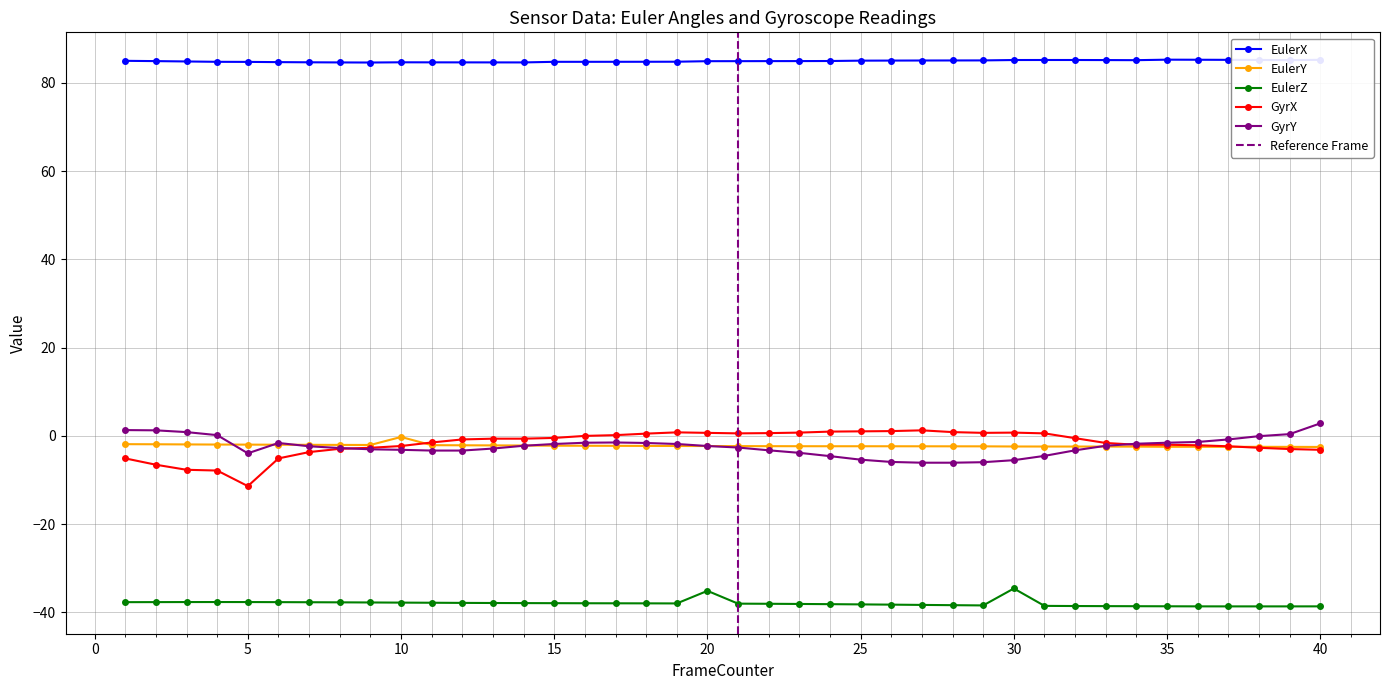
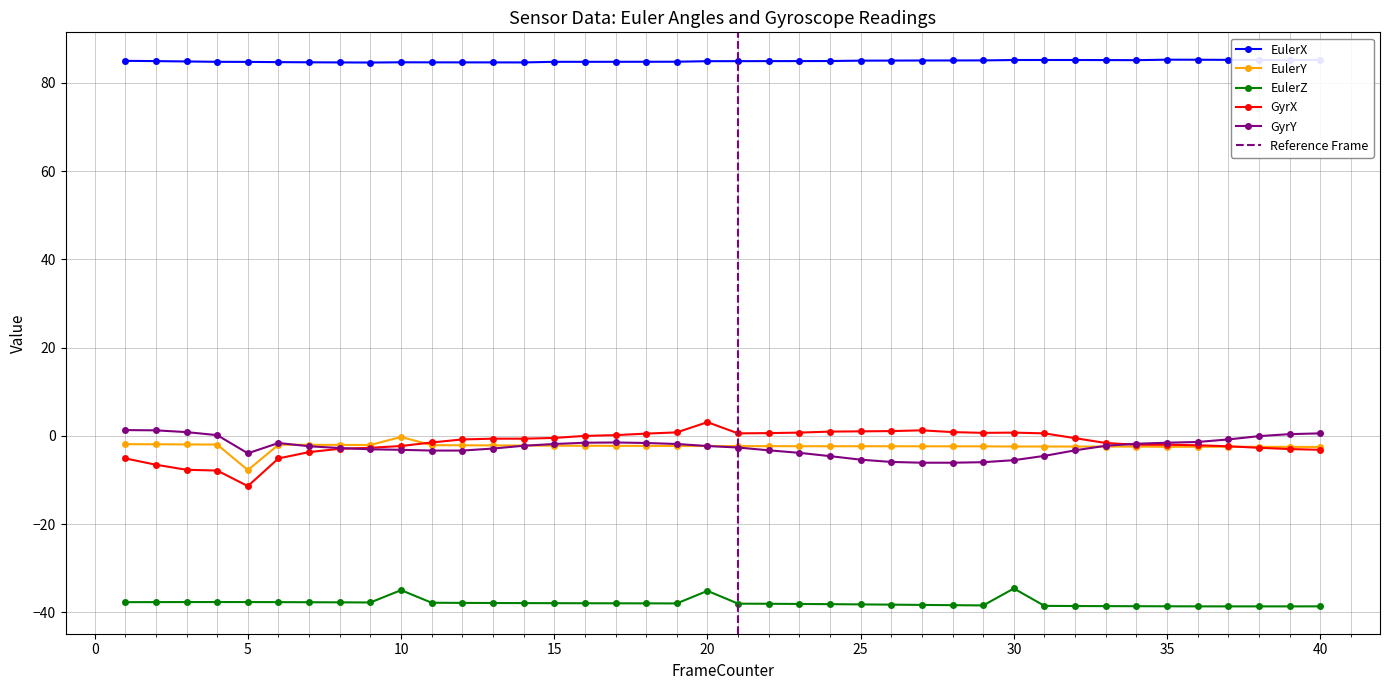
EulerY, 5: -2 -> -8
EulerZ, 10: -38 -> -35
GyrX, 20: 1 -> 3
GyrY, 40: 3 -> 1
